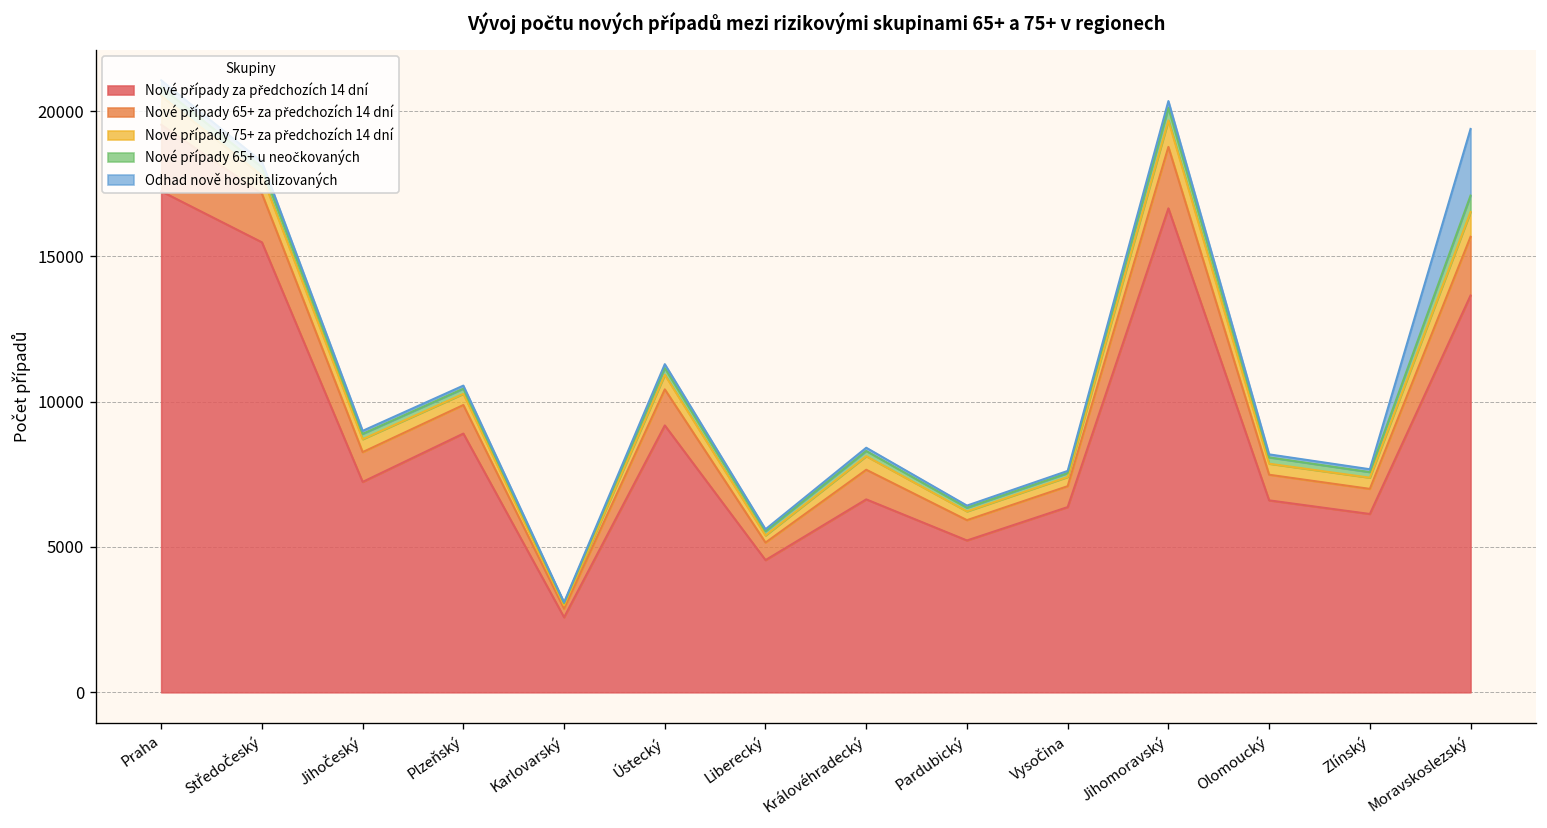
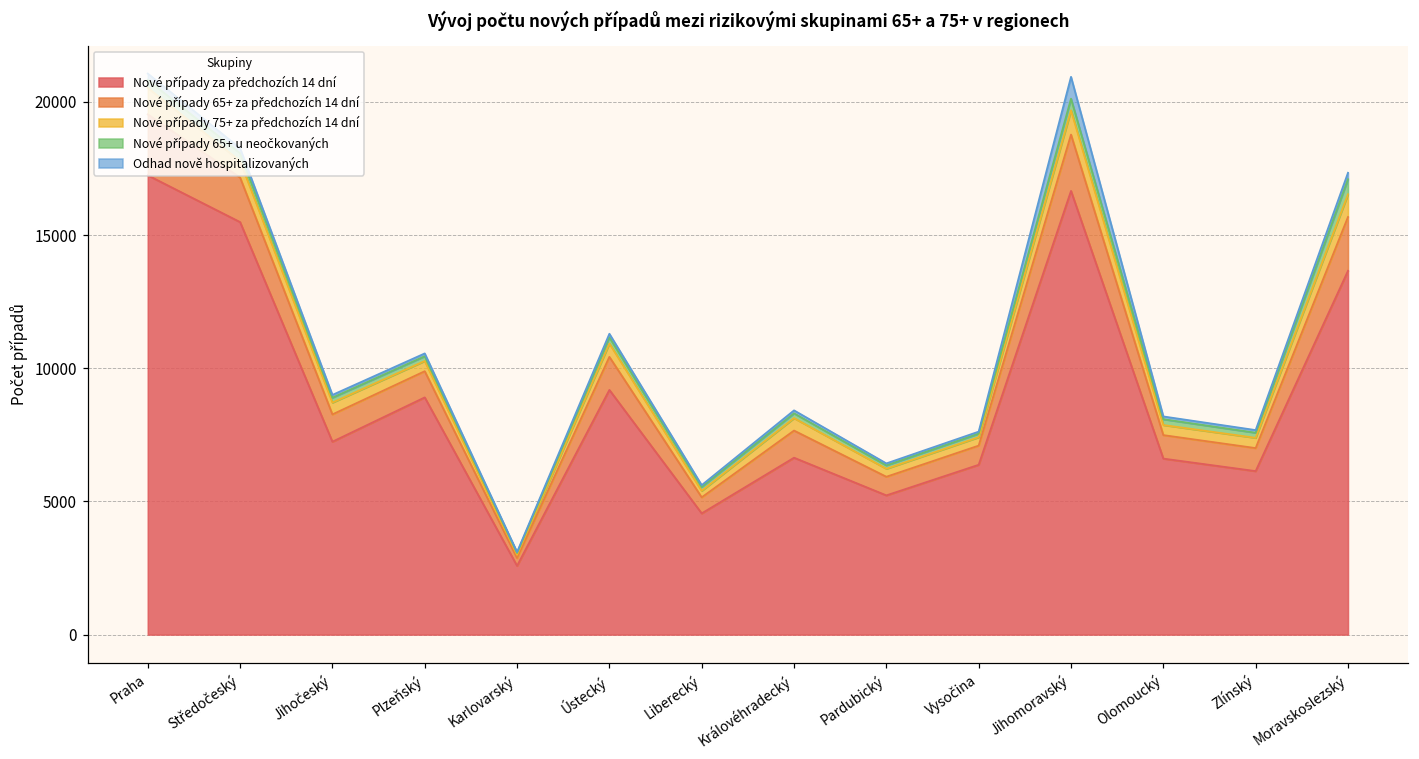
Odhad nově hospitalizovaných, Jihomoravský: 200 -> 800
Odhad nově hospitalizovaných, Moravskoslezský: 2300 -> 200
